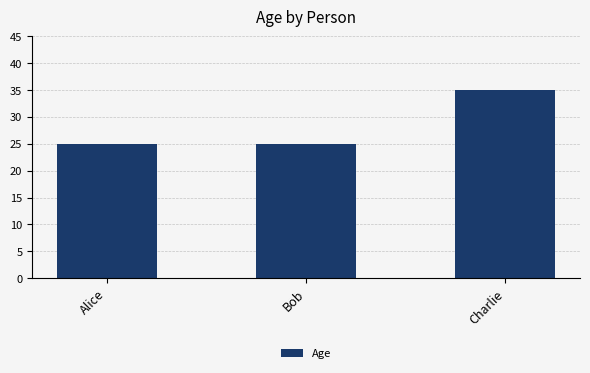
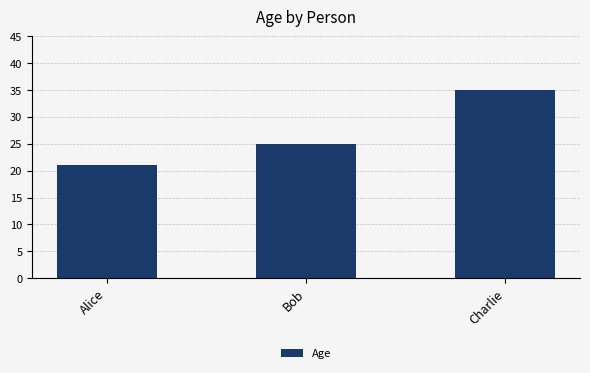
Alice: 25 -> 21
